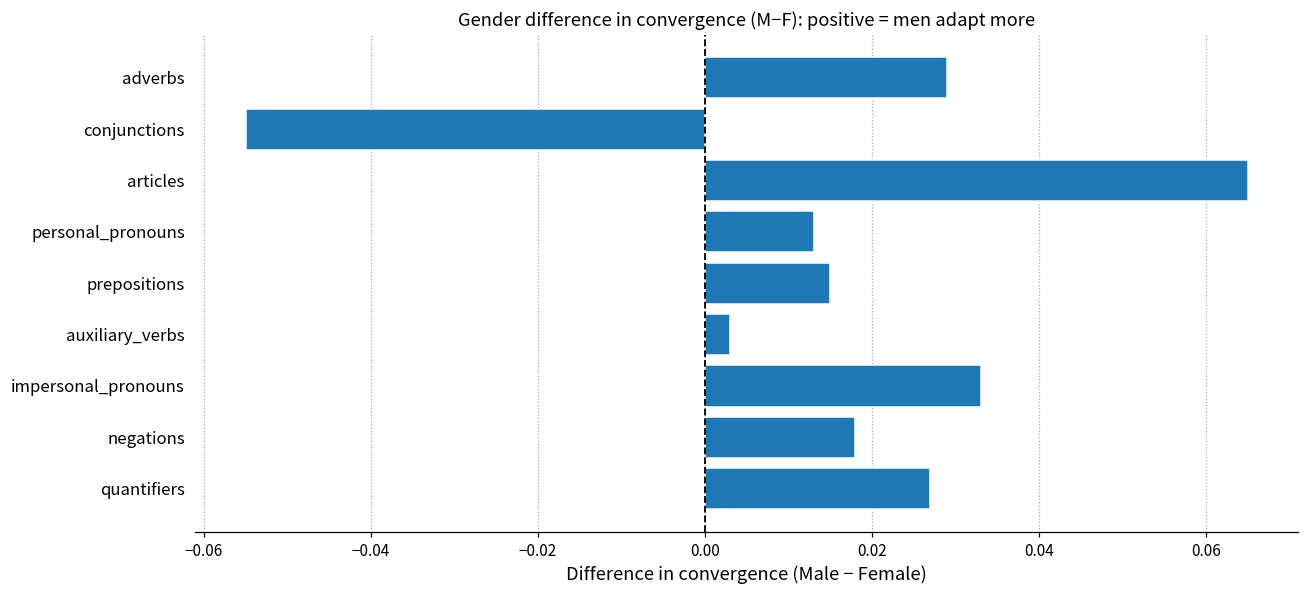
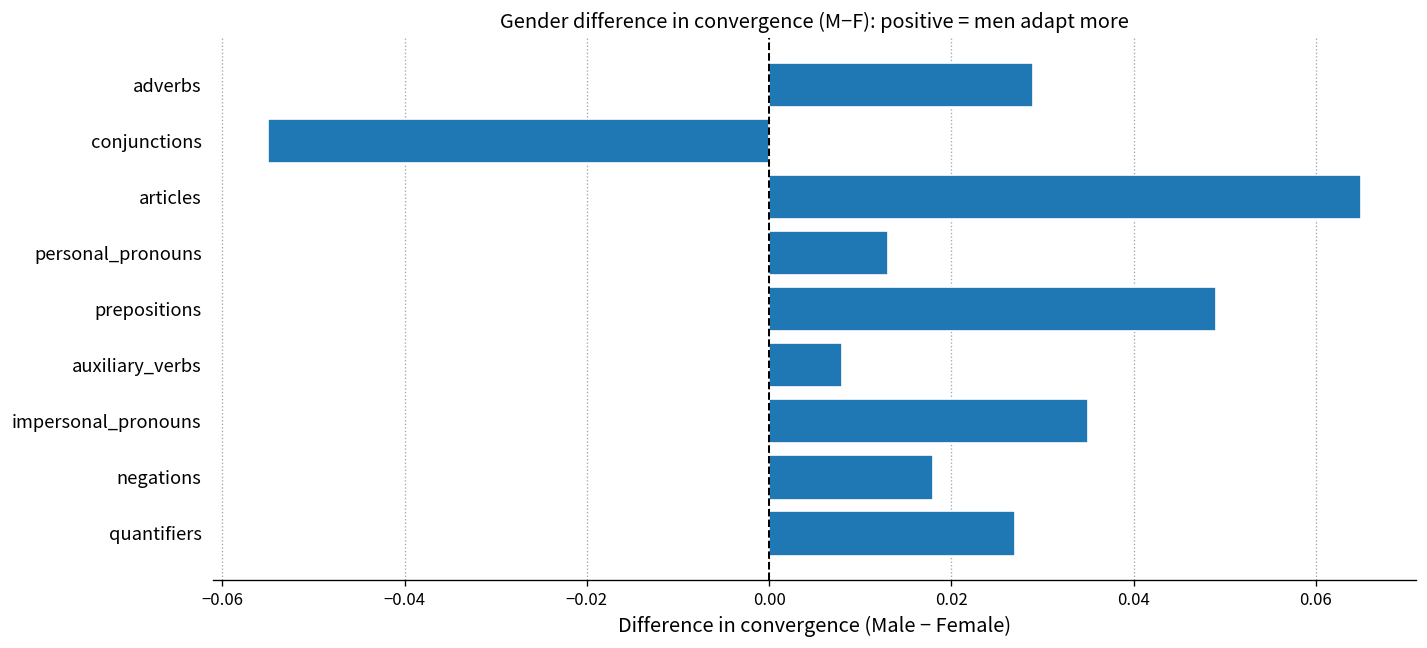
prepositions: 0.015 -> 0.049
auxiliary_verbs: 0.003 -> 0.008
impersonal_pronouns: 0.033 -> 0.035
